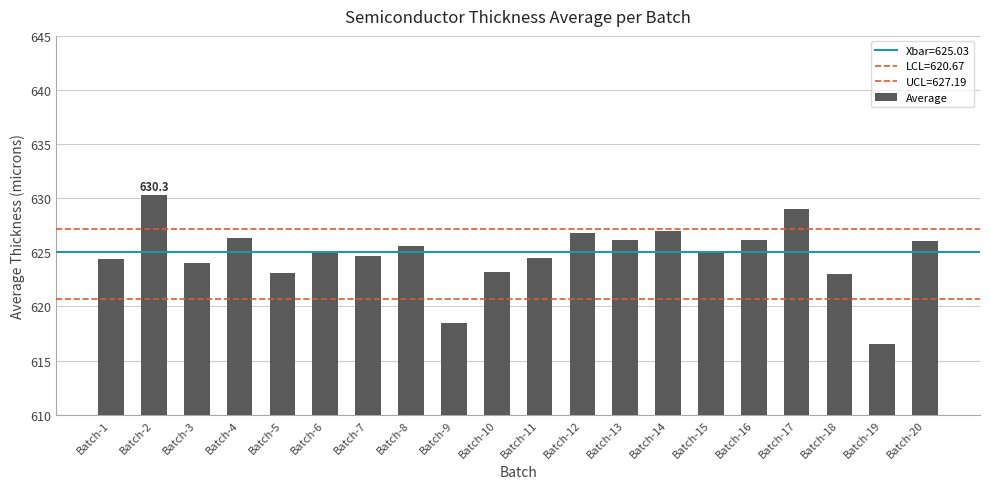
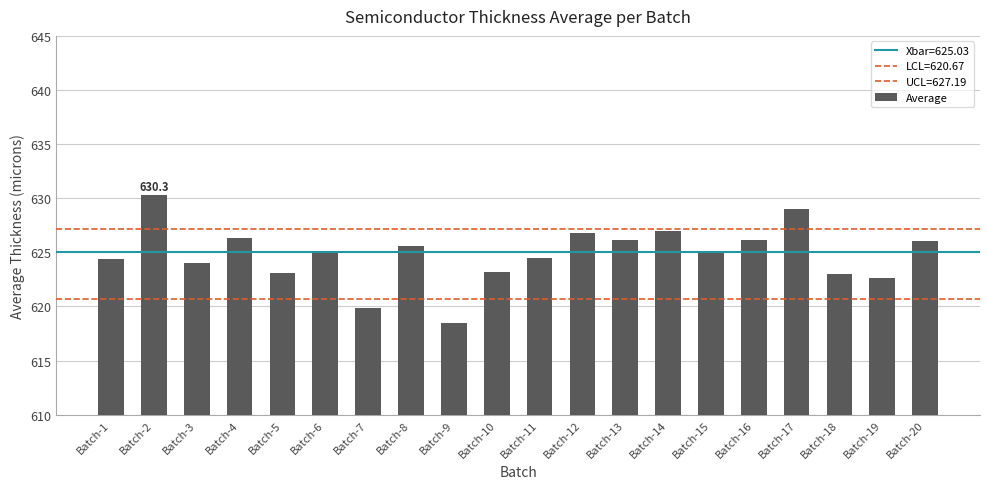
Batch-7: 624.7 -> 619.9
Batch-19: 616.5 -> 622.6
